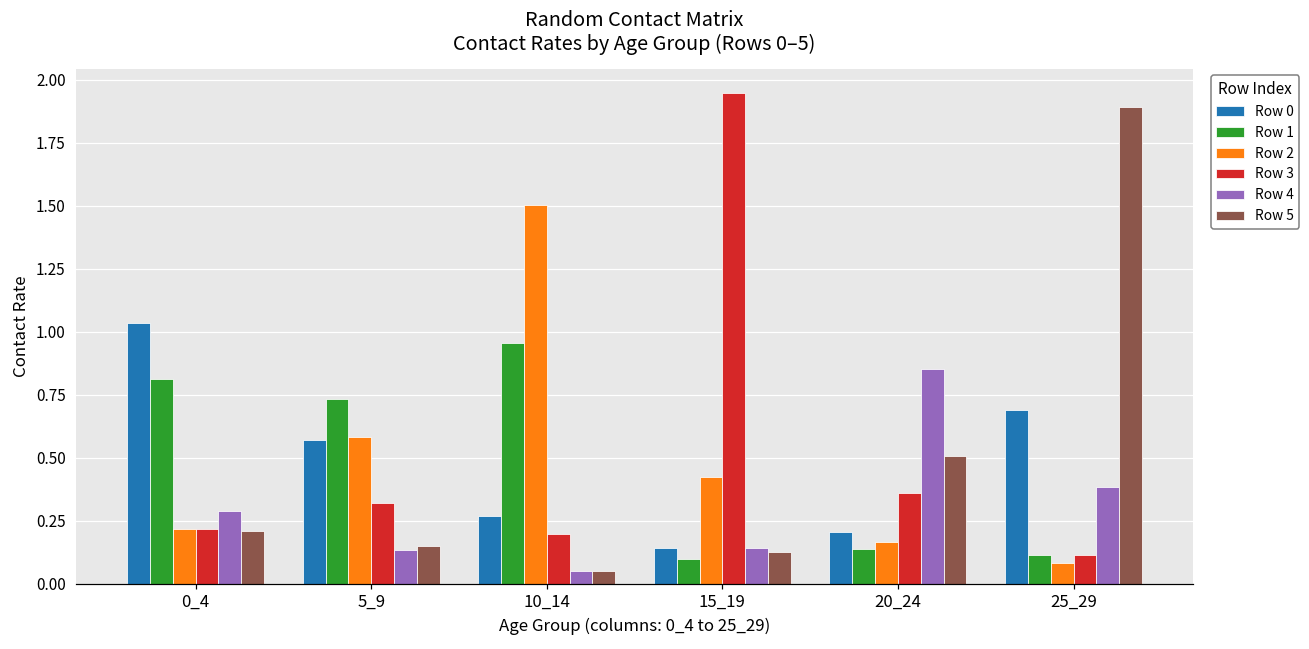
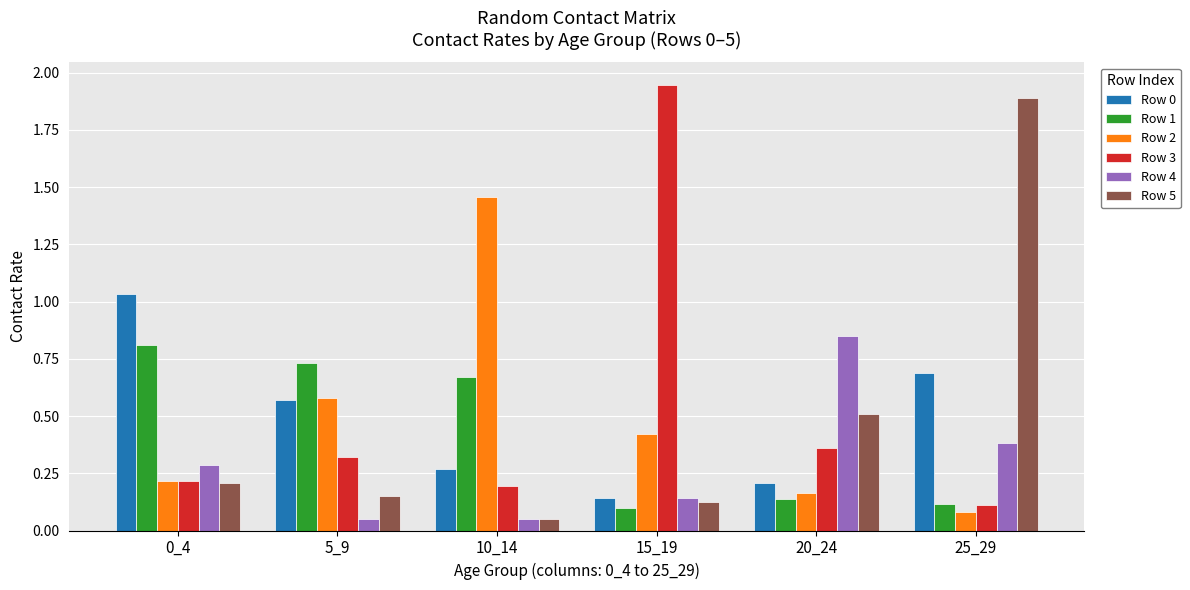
Row 4, 5_9: 0.13 -> 0.05
Row 1, 10_14: 0.96 -> 0.67
Row 2, 10_14: 1.50 -> 1.46
